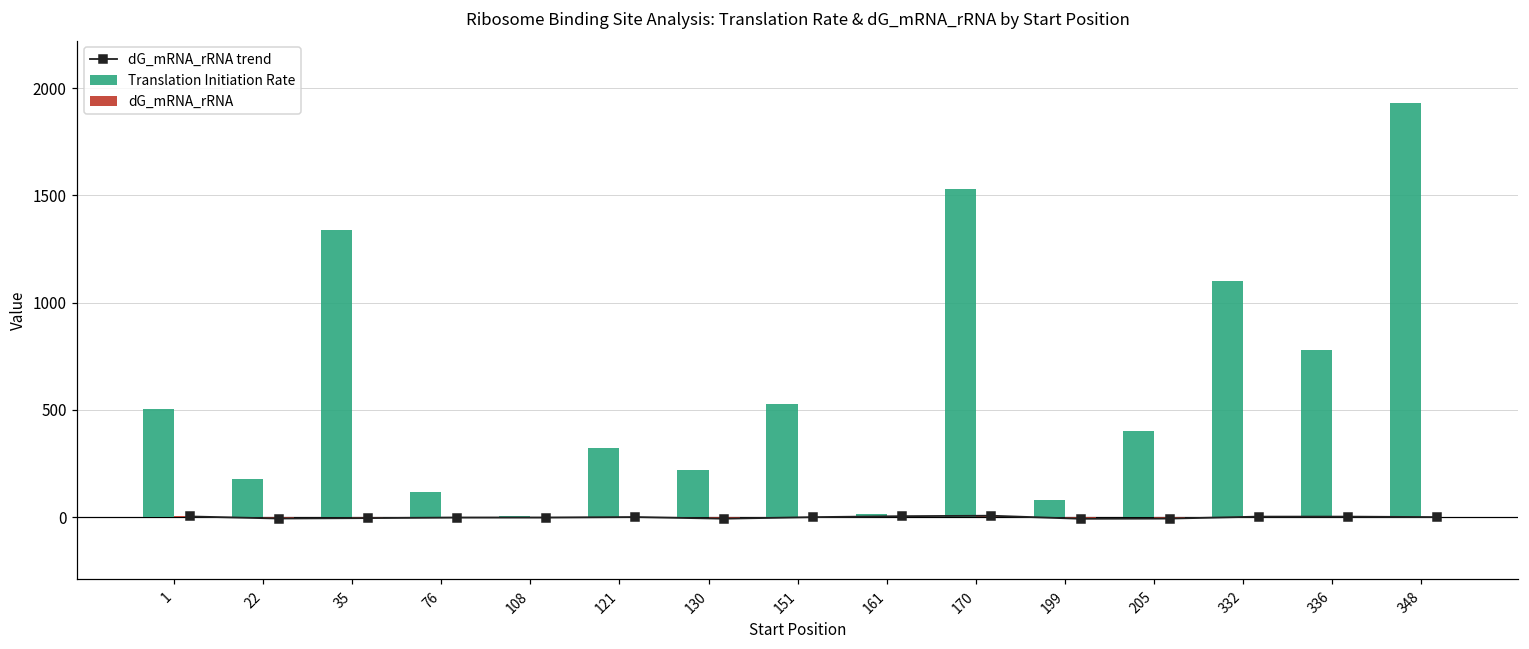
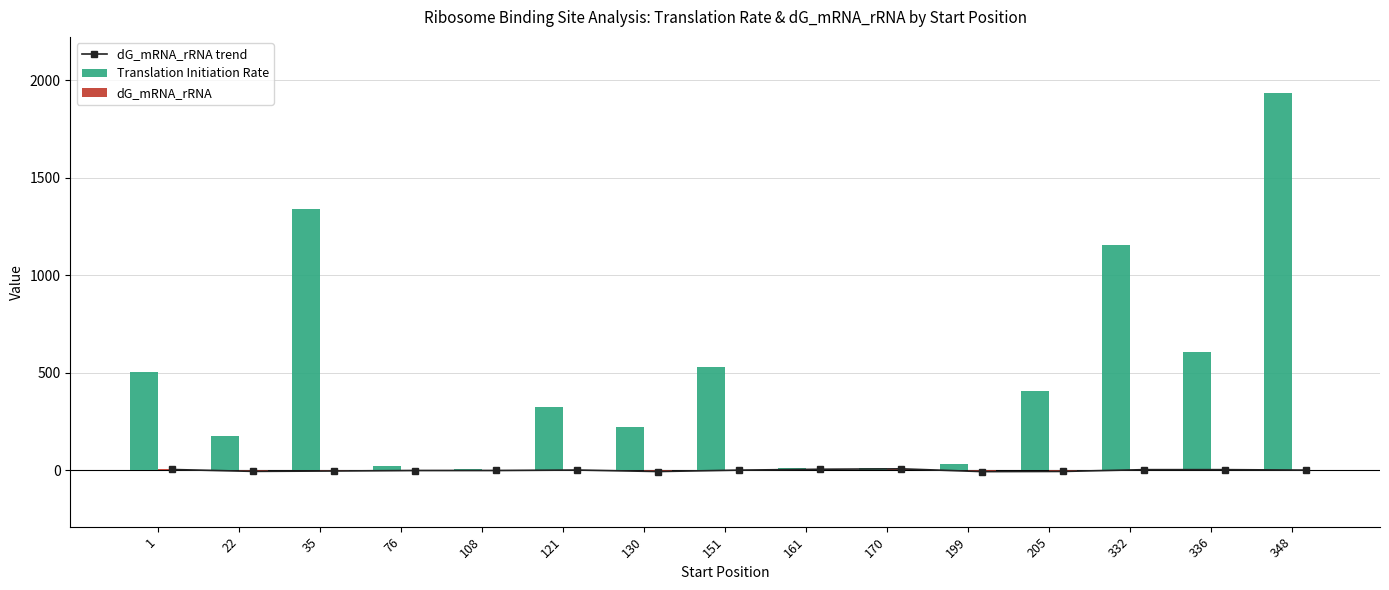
Translation Initiation Rate, 76: 120 -> 20
Translation Initiation Rate, 170: 1530 -> 10
Translation Initiation Rate, 199: 80 -> 30
Translation Initiation Rate, 332: 1100 -> 1160
Translation Initiation Rate, 336: 780 -> 610
